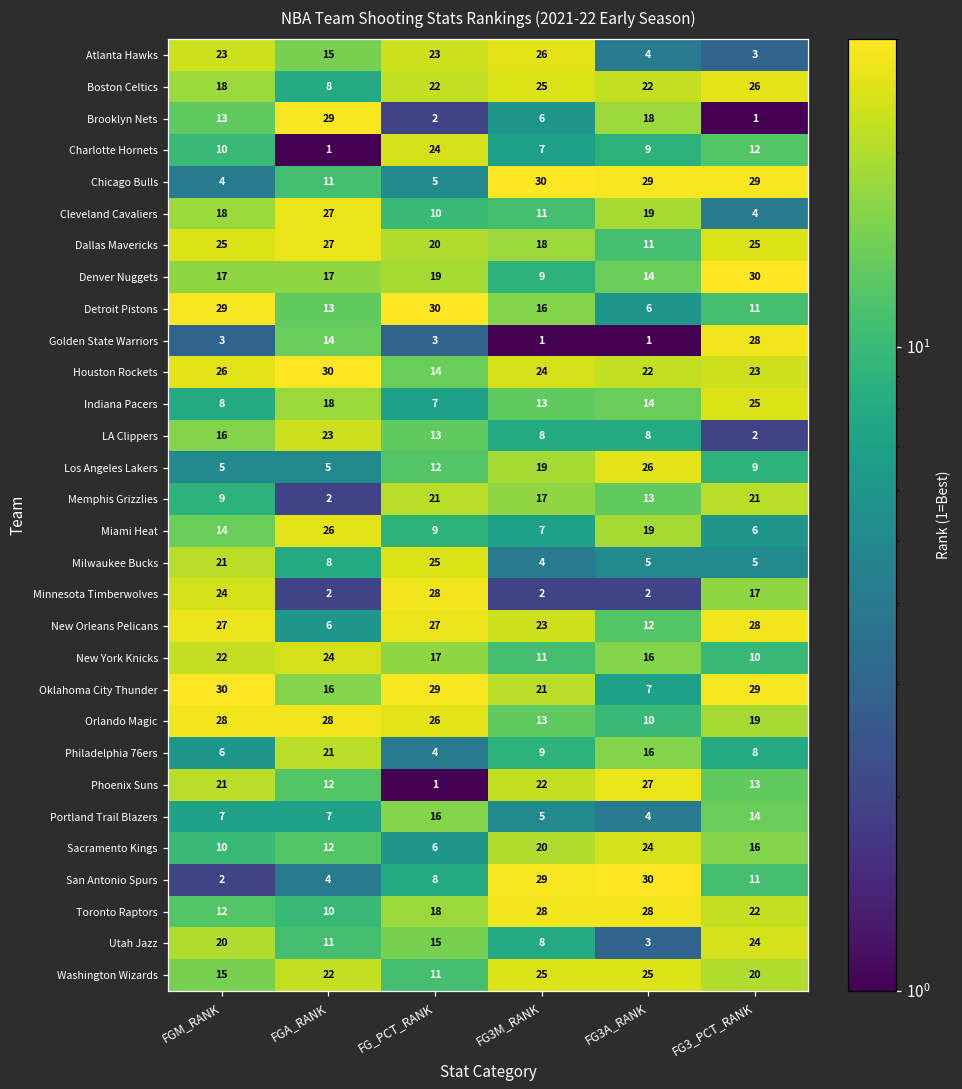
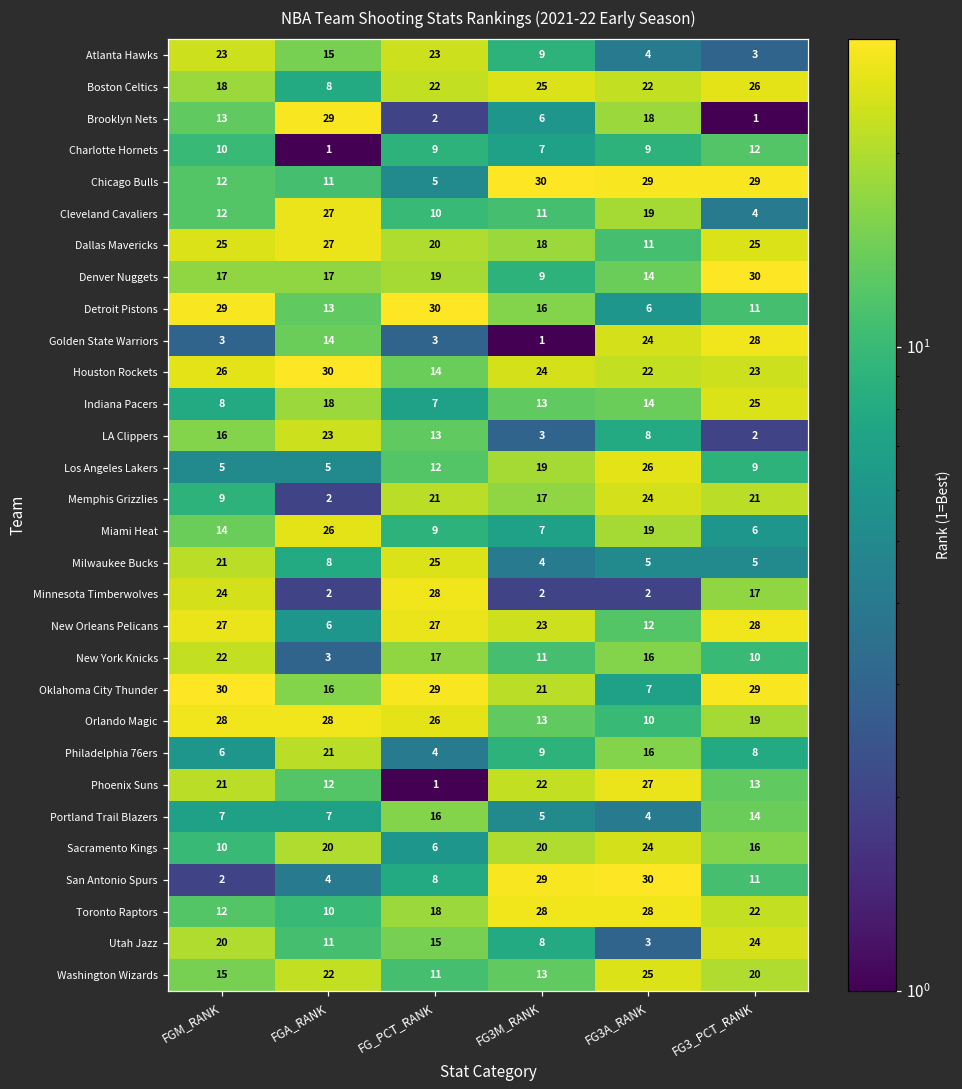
Atlanta Hawks, FG3M_RANK: 26 -> 9
Charlotte Hornets, FG_PCT_RANK: 24 -> 9
Chicago Bulls, FGM_RANK: 4 -> 12
Cleveland Cavaliers, FGM_RANK: 18 -> 12
Golden State Warriors, FG3A_RANK: 1 -> 24
LA Clippers, FG3M_RANK: 8 -> 3
Memphis Grizzlies, FG3A_RANK: 13 -> 24
New York Knicks, FGA_RANK: 24 -> 3
Sacramento Kings, FGA_RANK: 12 -> 20
Washington Wizards, FG3M_RANK: 25 -> 13
